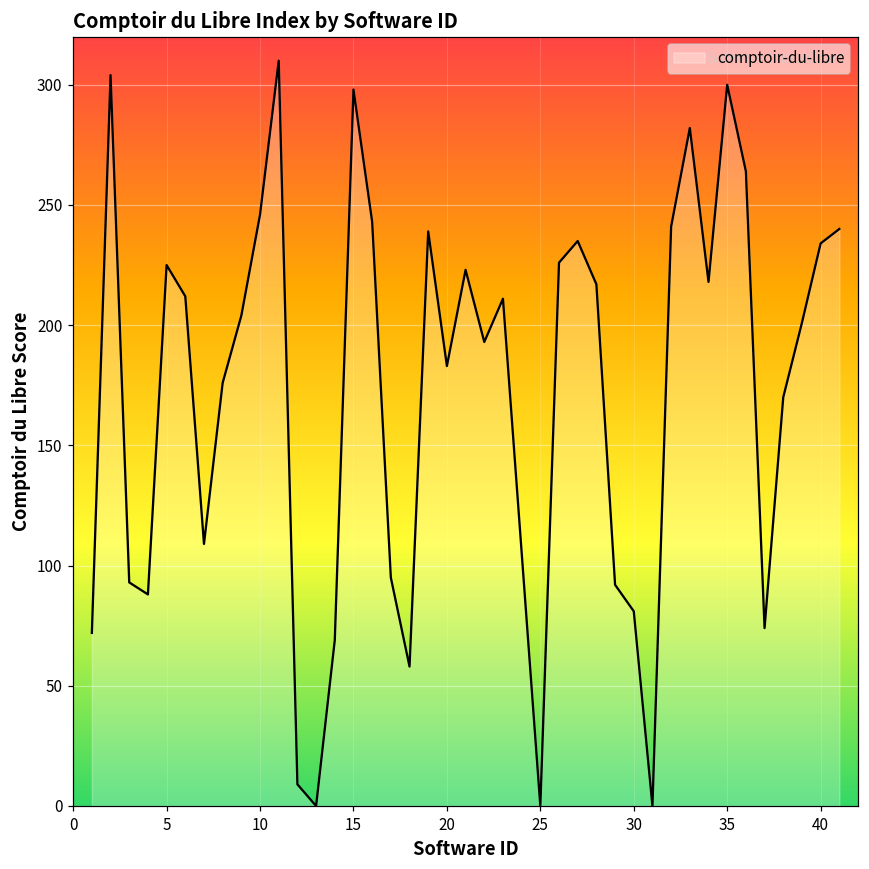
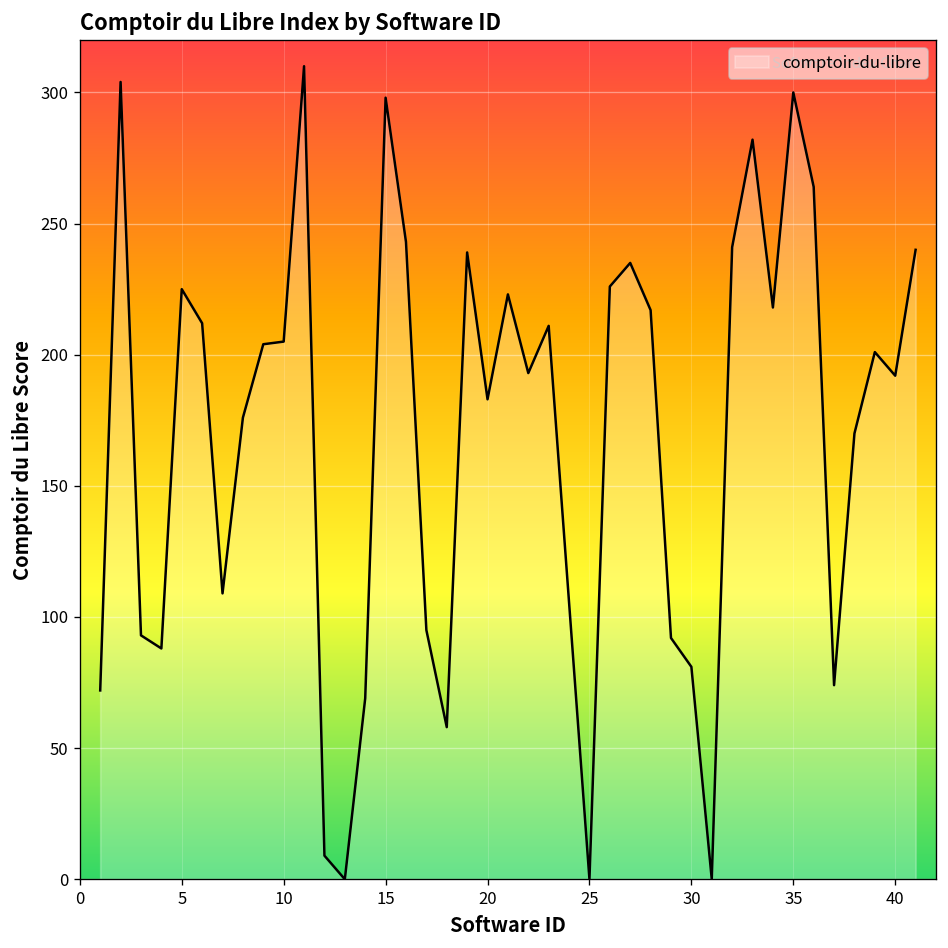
10: 246 -> 205
40: 234 -> 192
